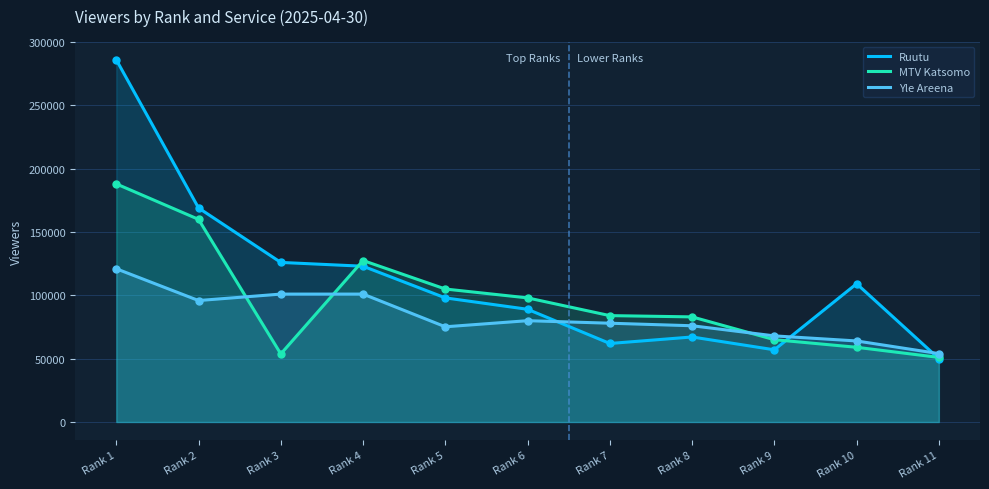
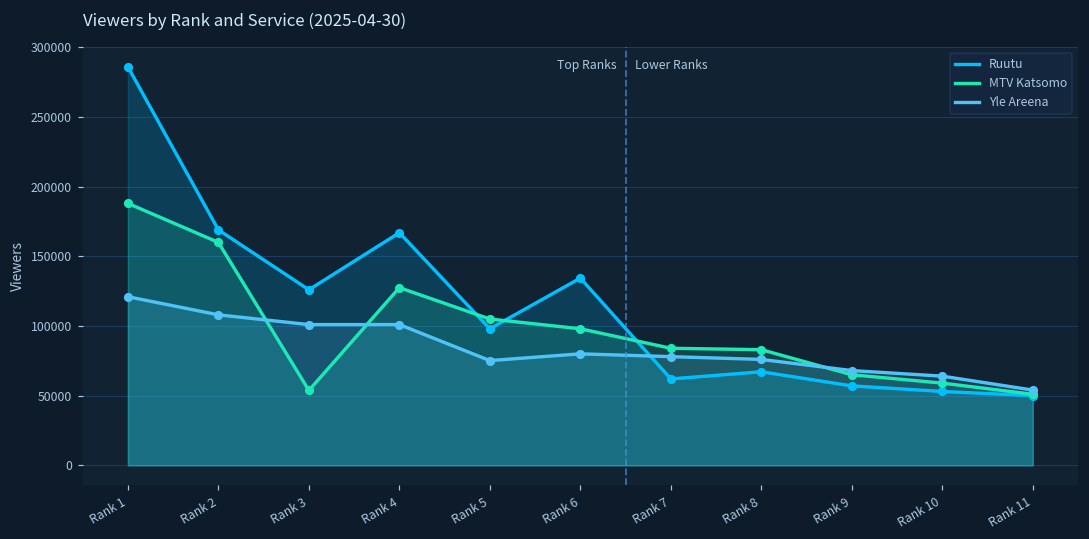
Yle Areena, Rank 2: 96000 -> 108000
Ruutu, Rank 4: 123000 -> 167000
Ruutu, Rank 6: 89000 -> 134000
Ruutu, Rank 10: 109000 -> 53000
